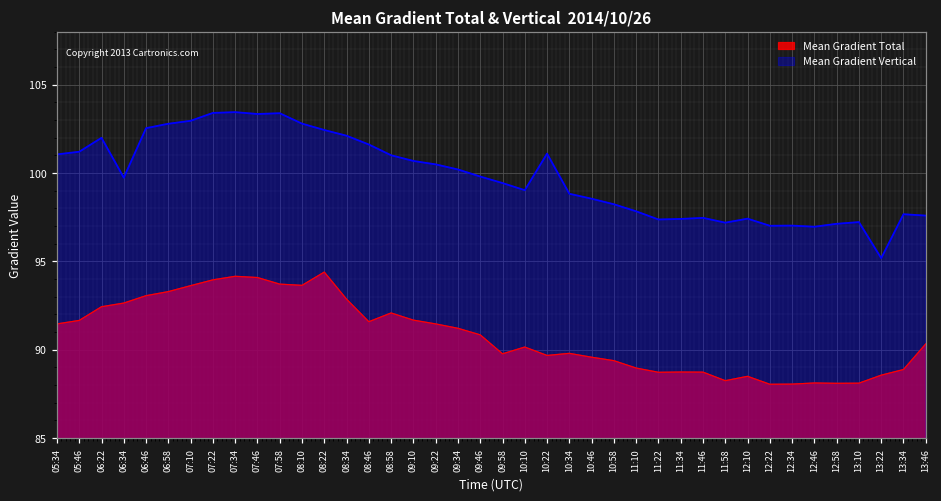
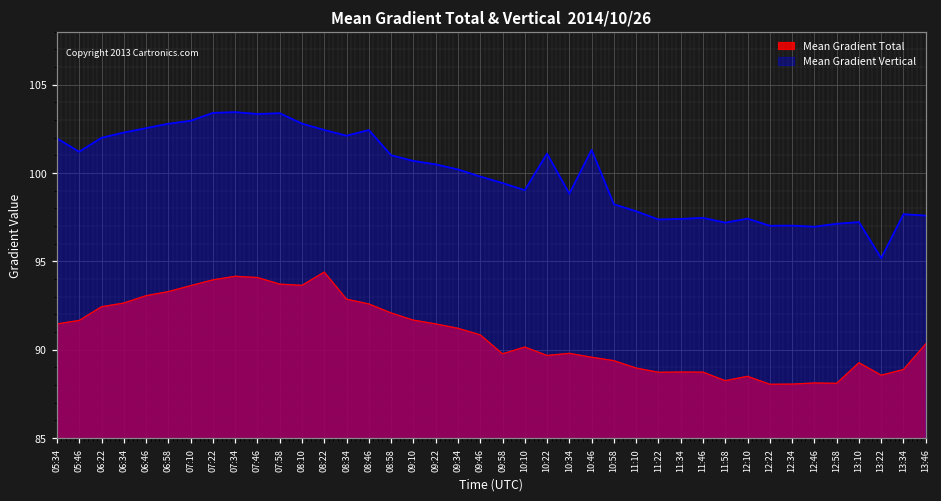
Mean Gradient Vertical, 05:34: 101.0 -> 102.0
Mean Gradient Vertical, 06:34: 99.7 -> 102.3
Mean Gradient Total, 08:46: 91.6 -> 92.6
Mean Gradient Vertical, 08:46: 101.6 -> 102.4
Mean Gradient Vertical, 10:46: 98.5 -> 101.3
Mean Gradient Total, 13:10: 88.1 -> 89.3
